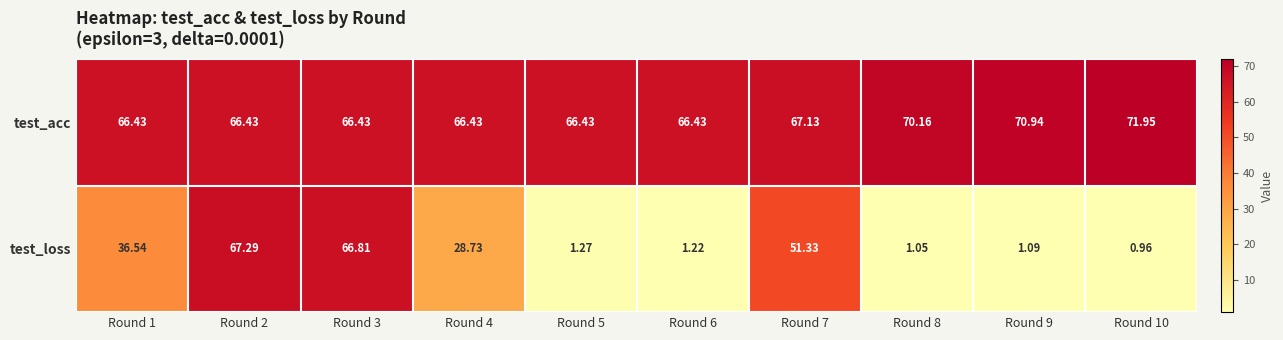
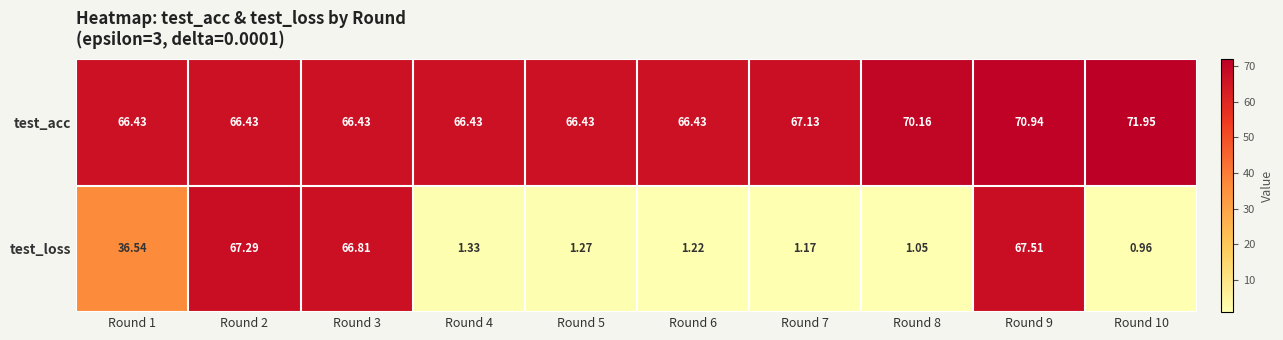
test_loss, Round 4: 28.73 -> 1.33
test_loss, Round 7: 51.33 -> 1.17
test_loss, Round 9: 1.09 -> 67.51
